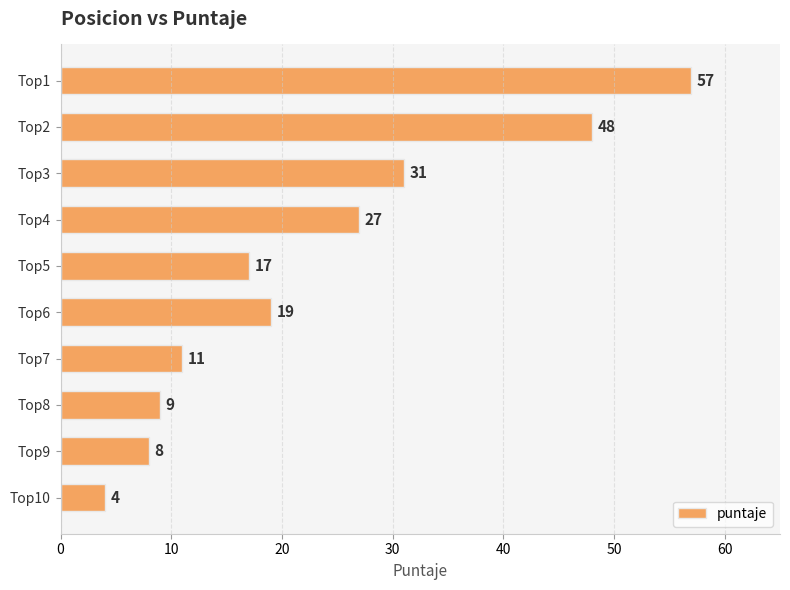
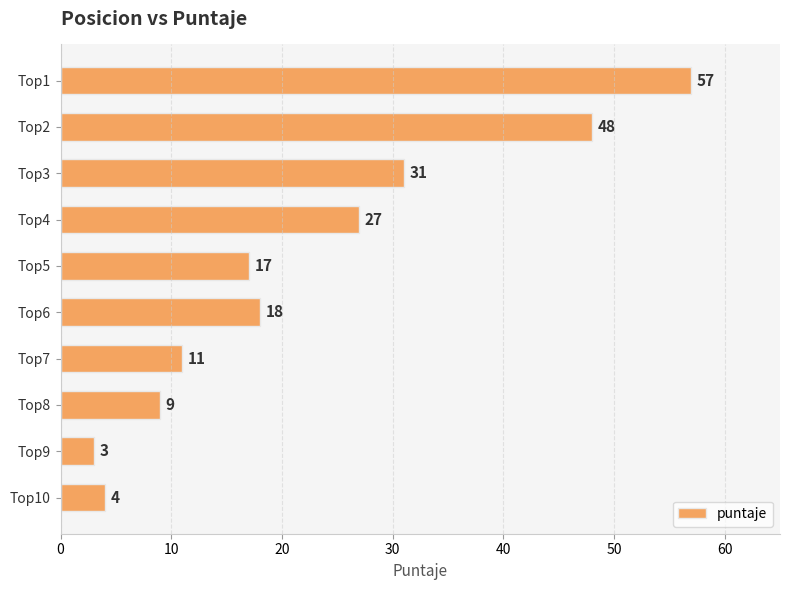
Top6: 19 -> 18
Top9: 8 -> 3
